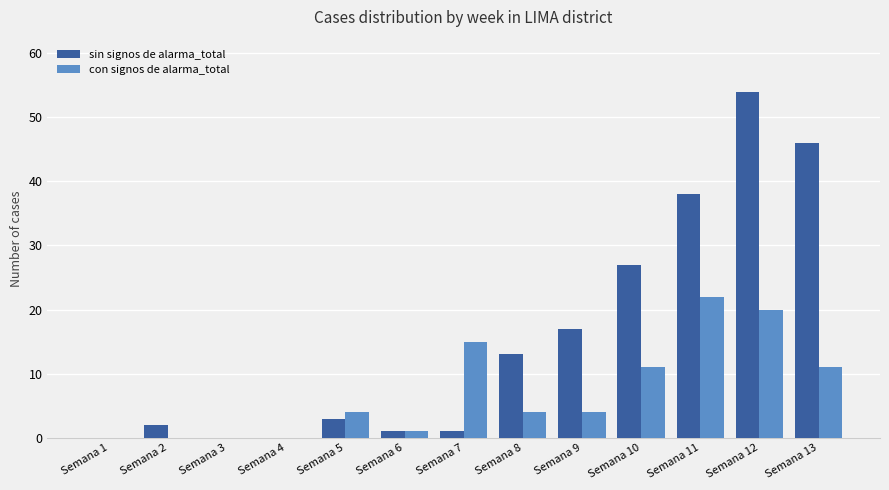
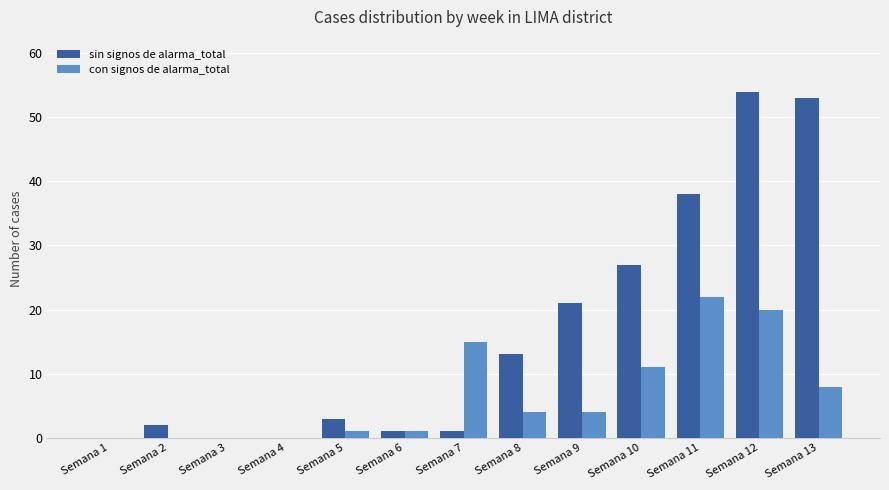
con signos de alarma_total, Semana 5: 4 -> 1
sin signos de alarma_total, Semana 9: 17 -> 21
sin signos de alarma_total, Semana 13: 46 -> 53
con signos de alarma_total, Semana 13: 11 -> 8
